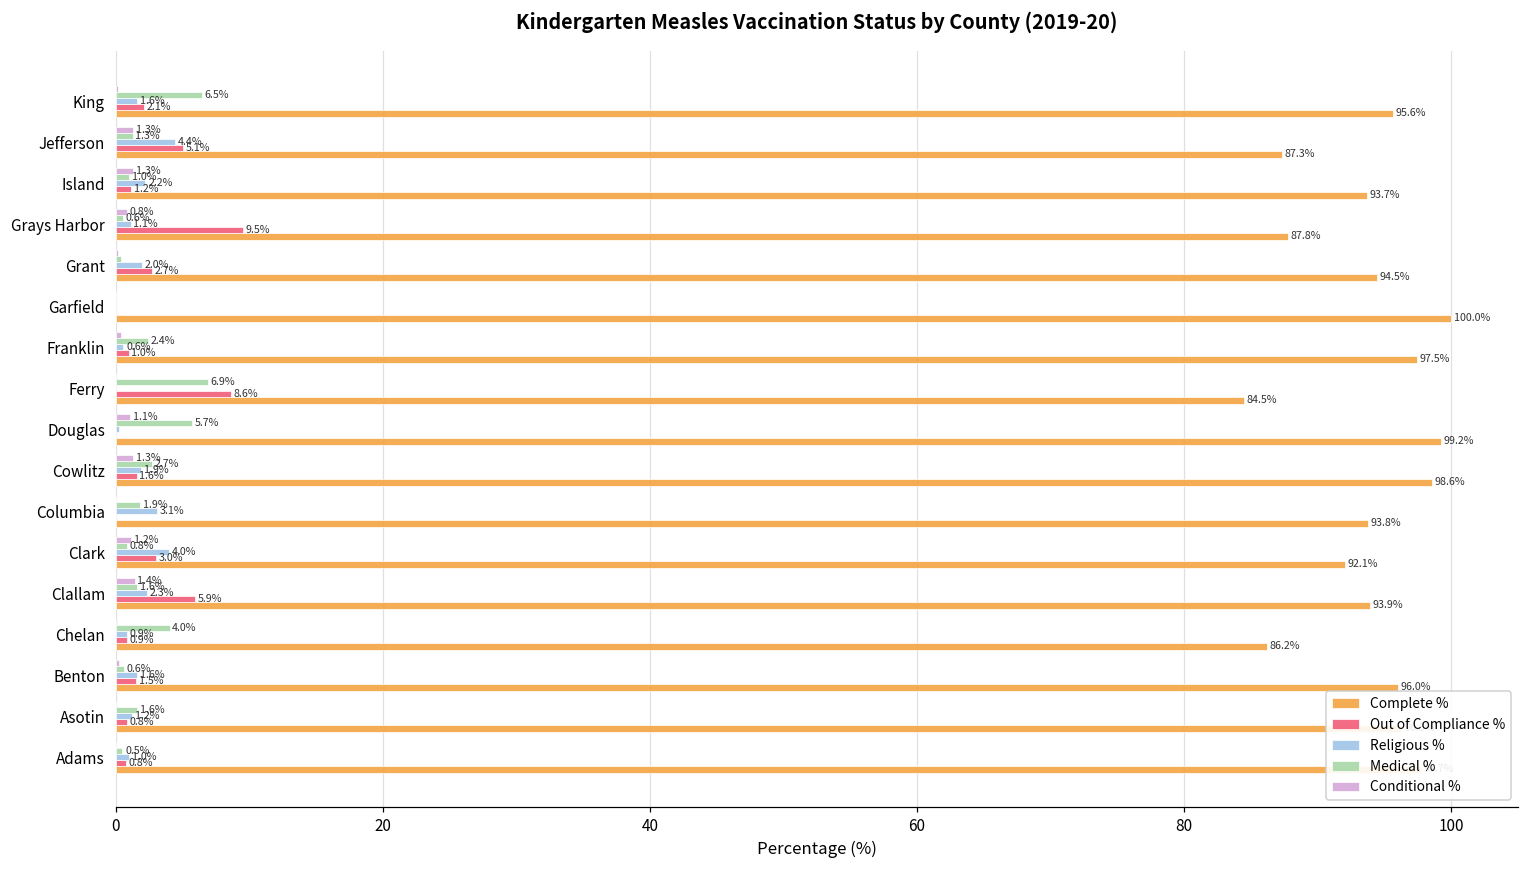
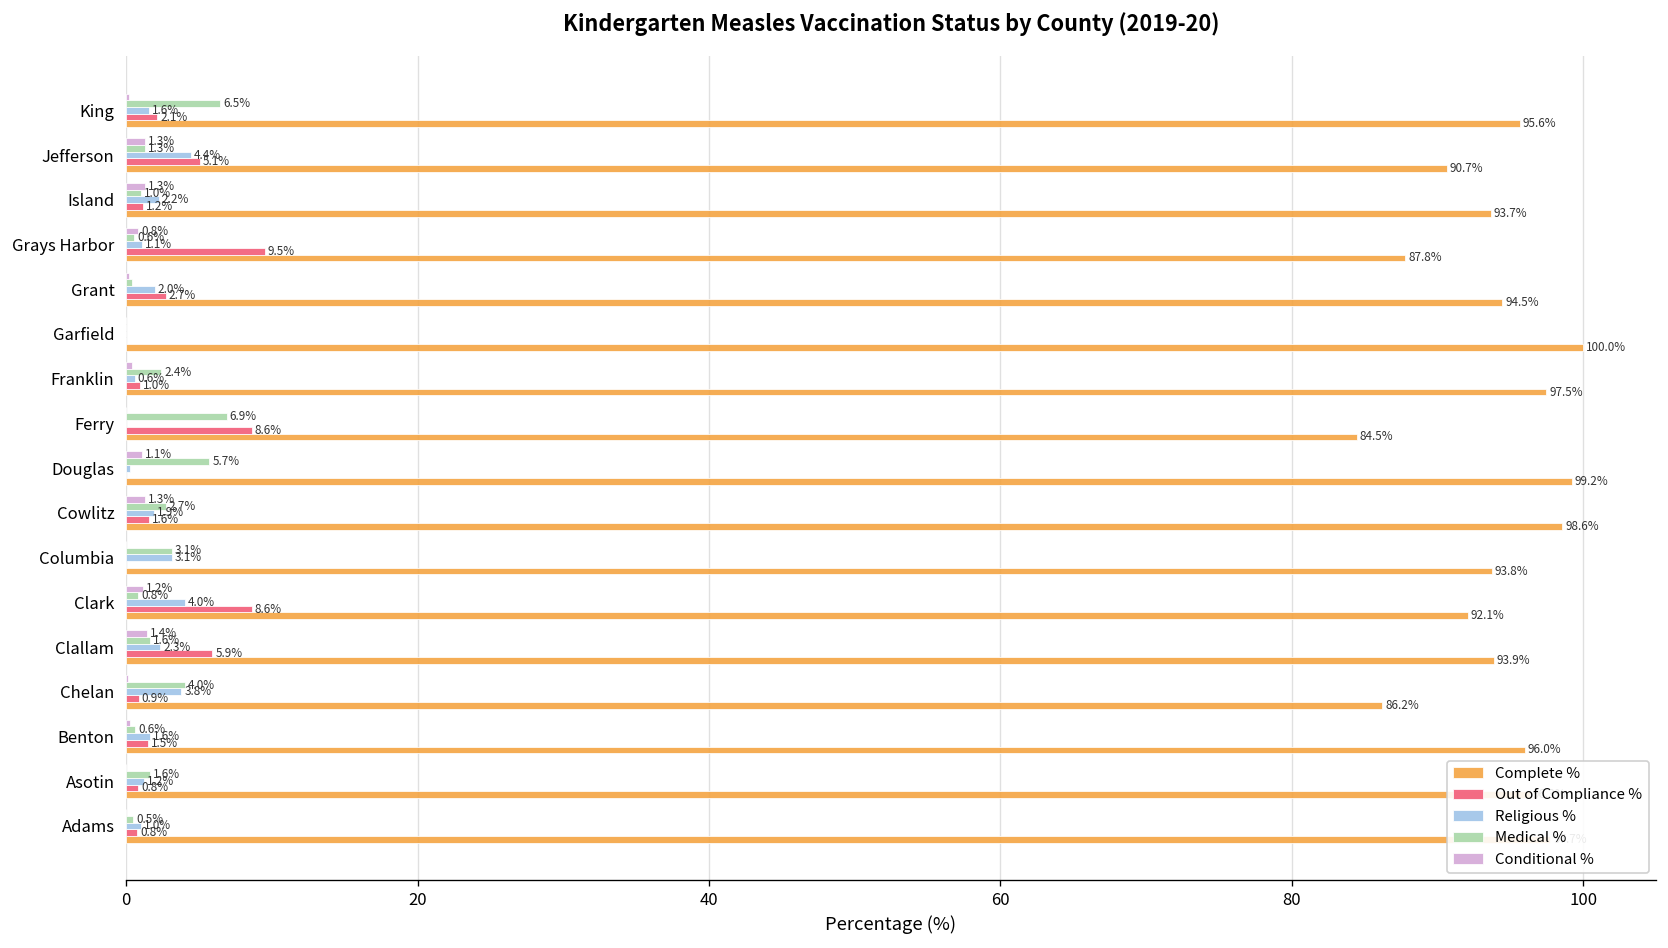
Complete %, Jefferson: 87.3% -> 90.7%
Medical %, Columbia: 1.9% -> 3.1%
Out of Compliance %, Clark: 3.0% -> 8.6%
Religious %, Chelan: 0.9% -> 3.8%
